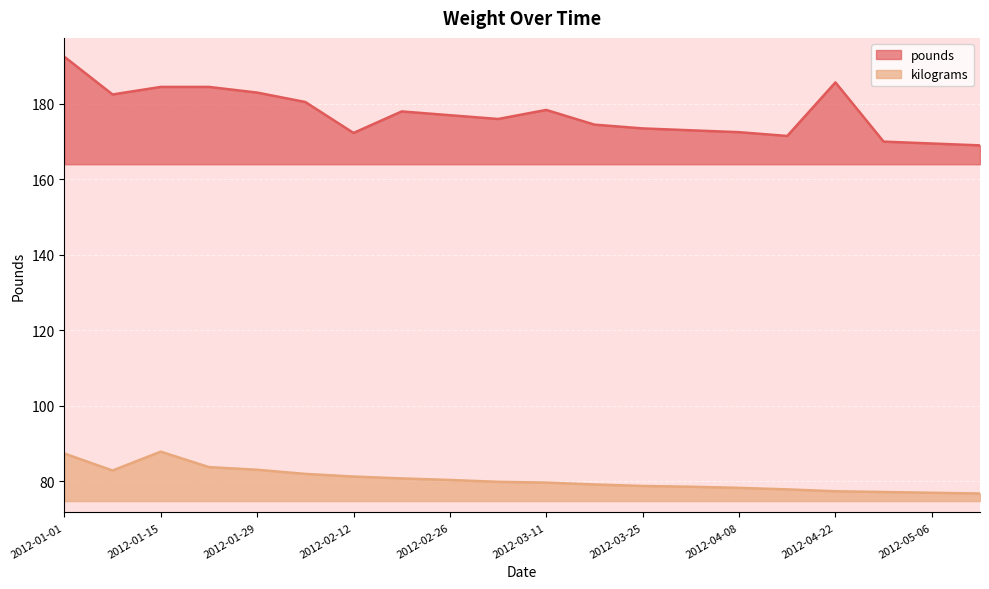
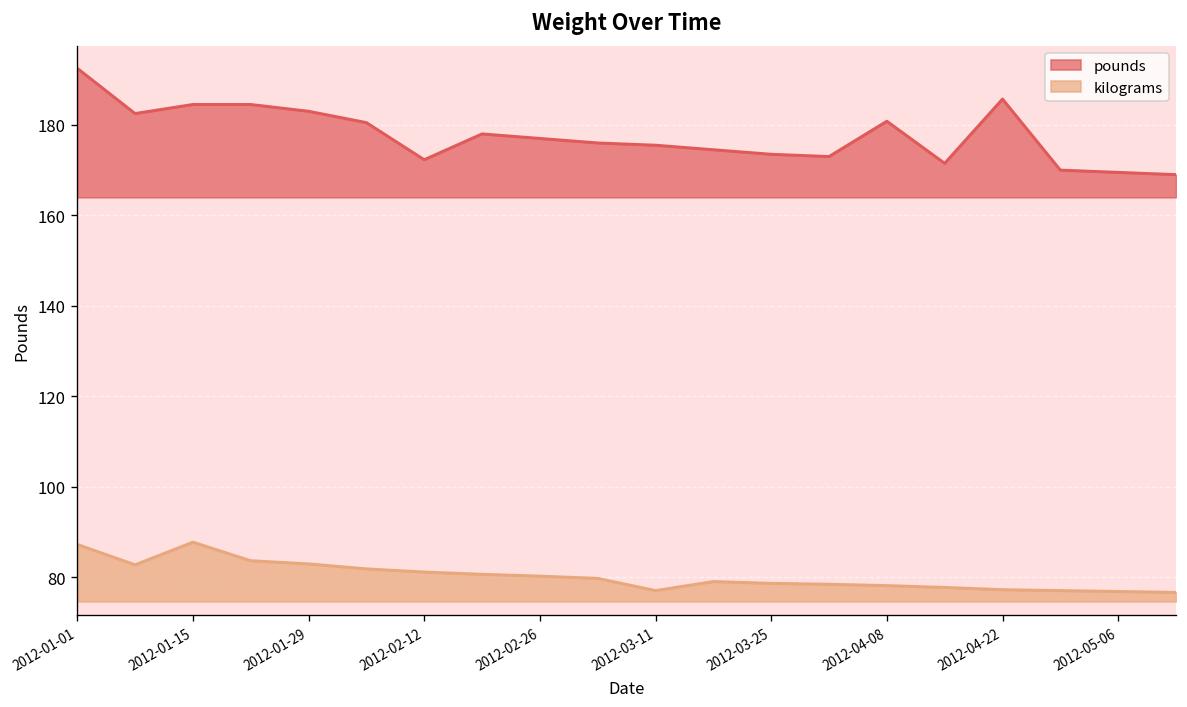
pounds, 2012-03-11: 178 -> 176
kilograms, 2012-03-11: 80 -> 77
pounds, 2012-04-08: 173 -> 181
